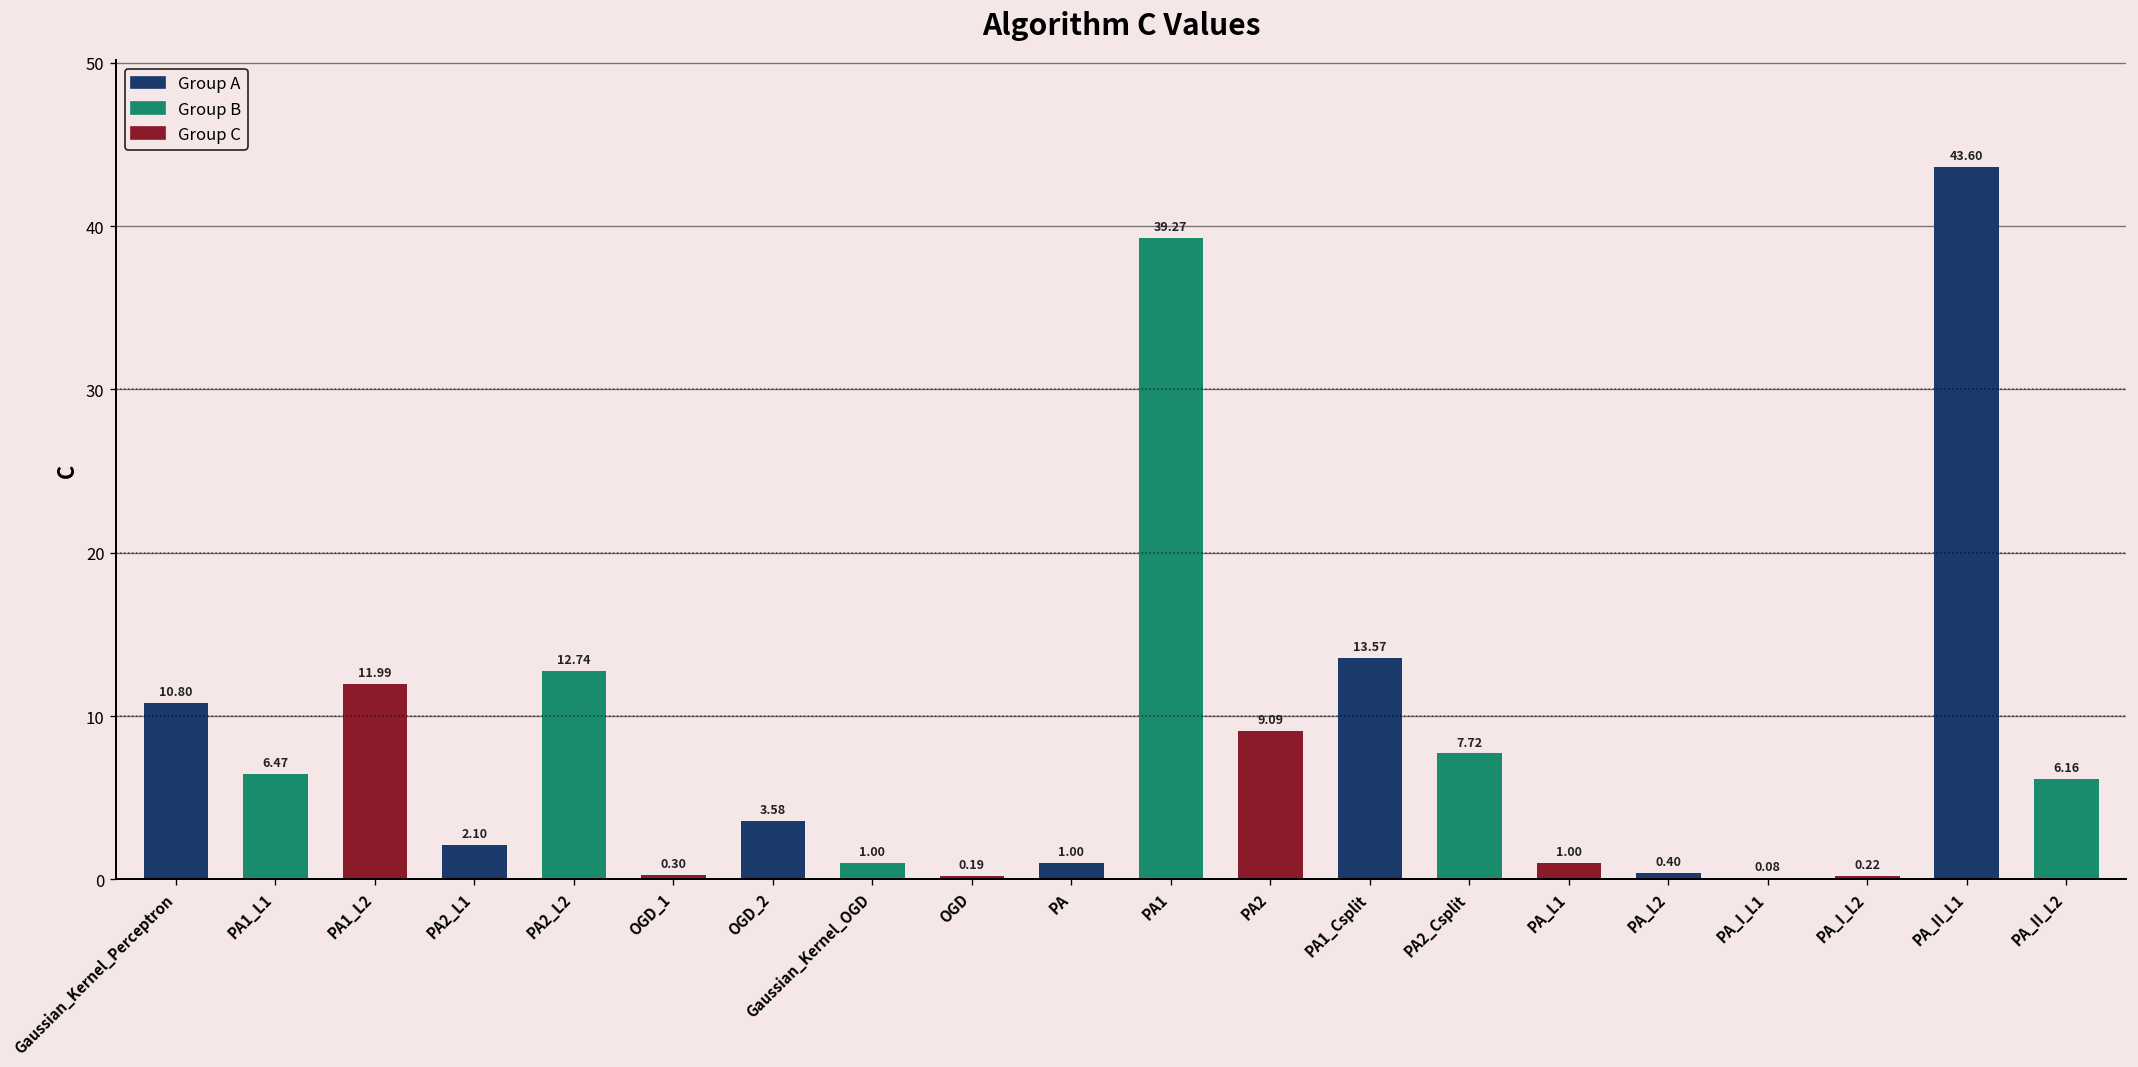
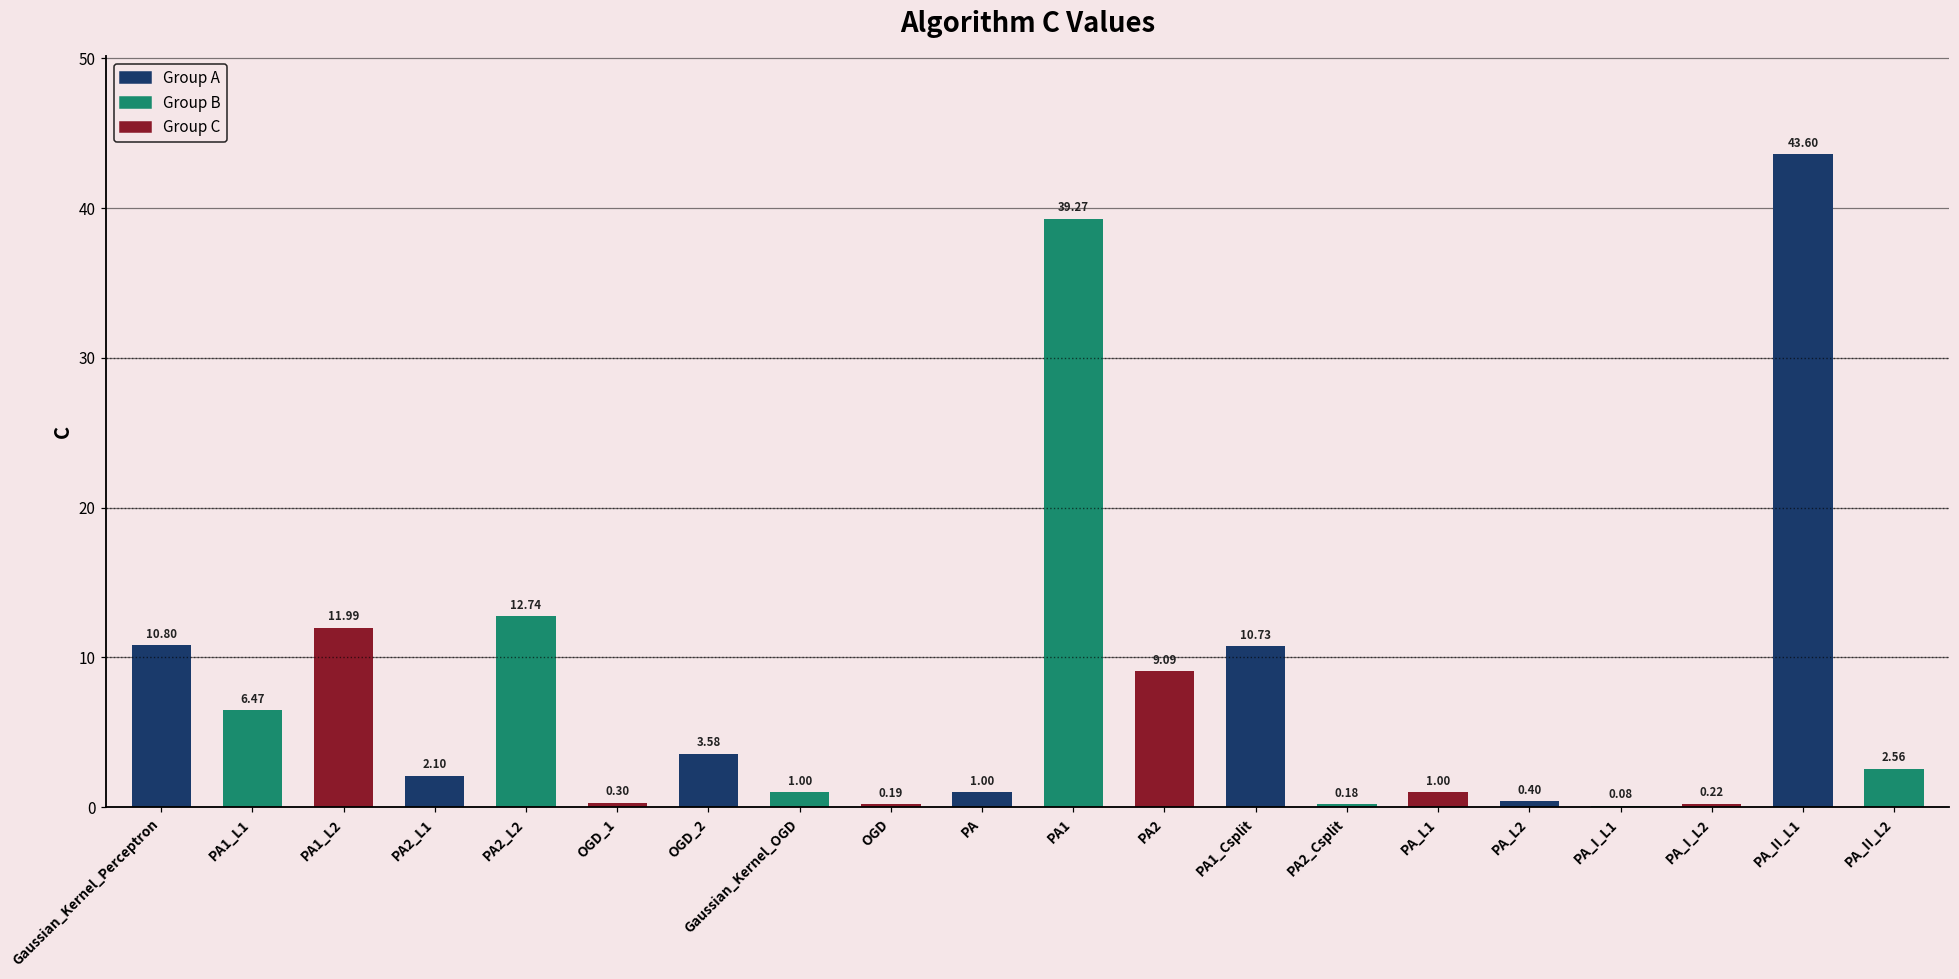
PA1_Csplit: 13.57 -> 10.73
PA2_Csplit: 7.72 -> 0.18
PA_II_L2: 6.16 -> 2.56
